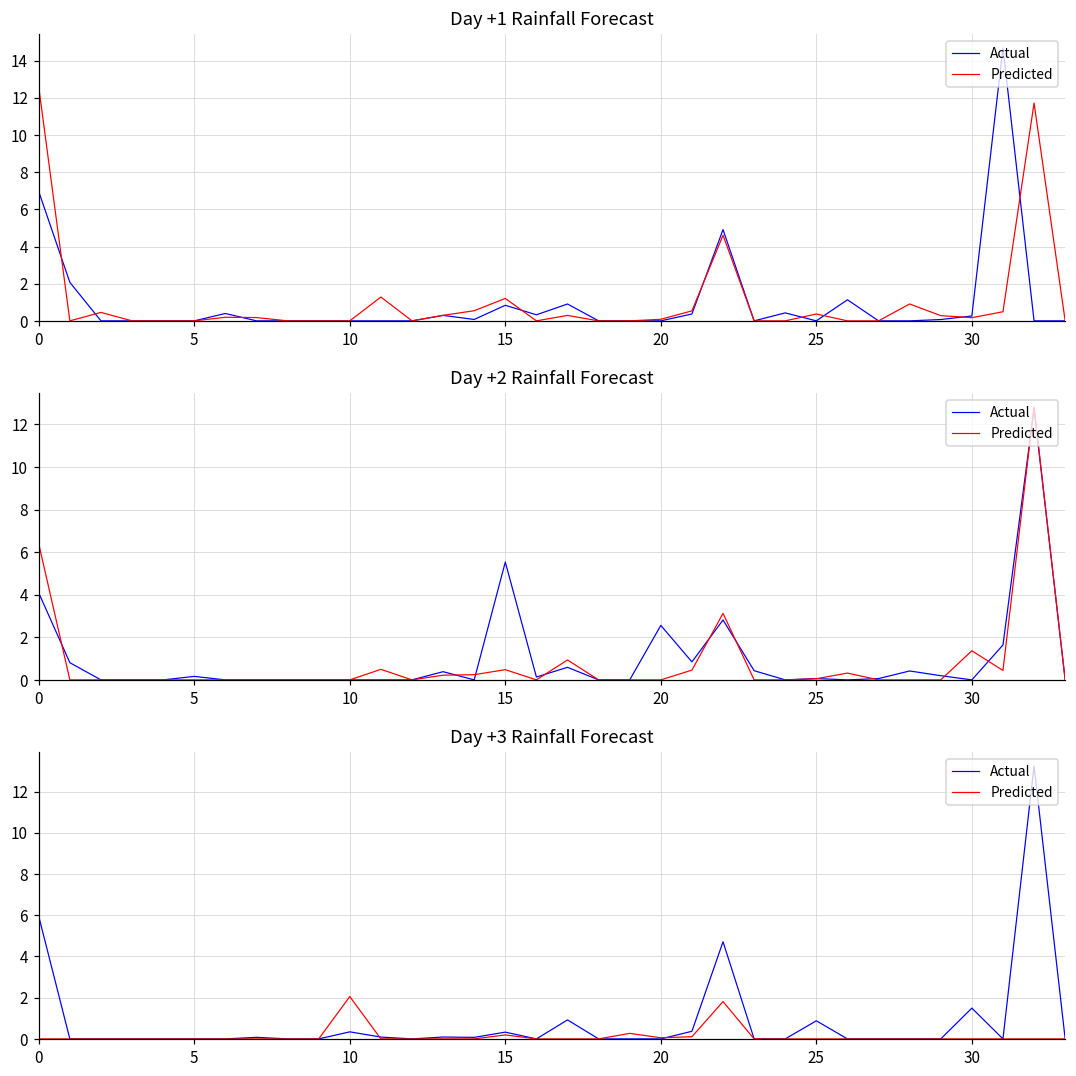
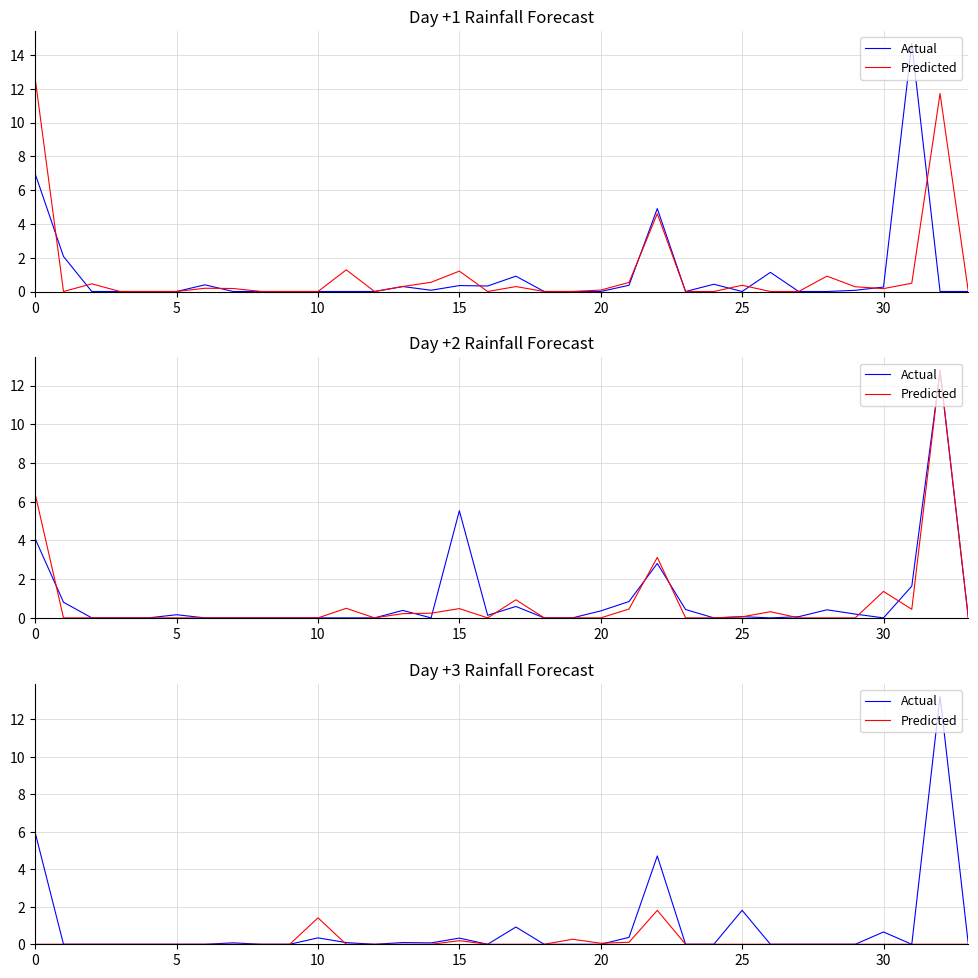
Day +1 Rainfall Forecast, Actual, 15: 0.8 -> 0.4
Day +2 Rainfall Forecast, Actual, 20: 2.6 -> 0.4
Day +3 Rainfall Forecast, Predicted, 10: 2.1 -> 1.4
Day +3 Rainfall Forecast, Actual, 25: 0.9 -> 1.8
Day +3 Rainfall Forecast, Actual, 30: 1.5 -> 0.7
